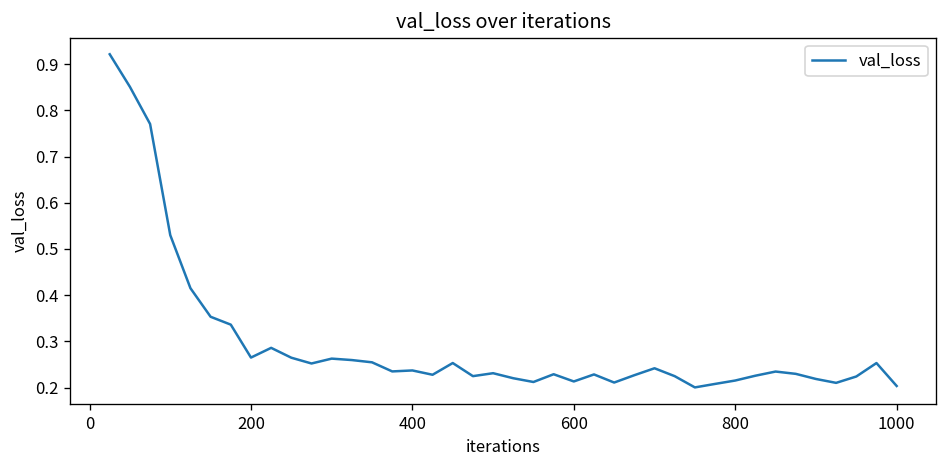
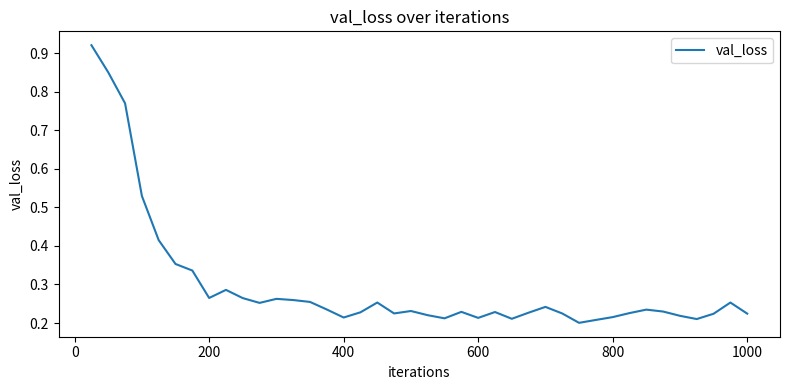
400: 0.24 -> 0.21
1000: 0.20 -> 0.22
